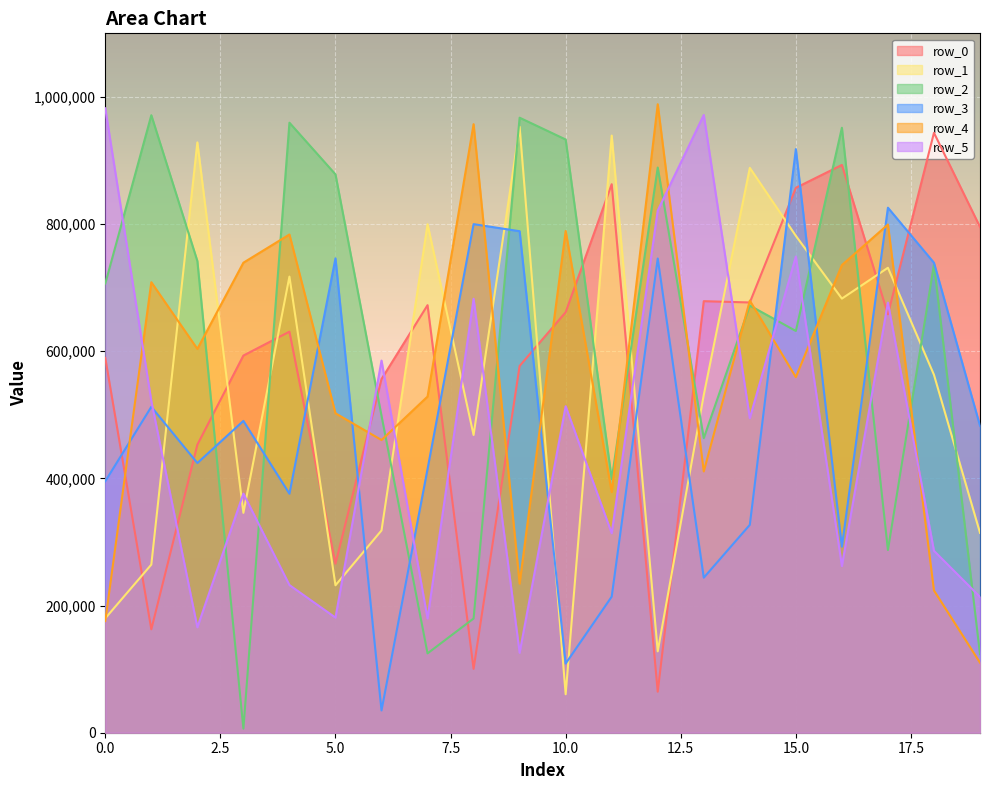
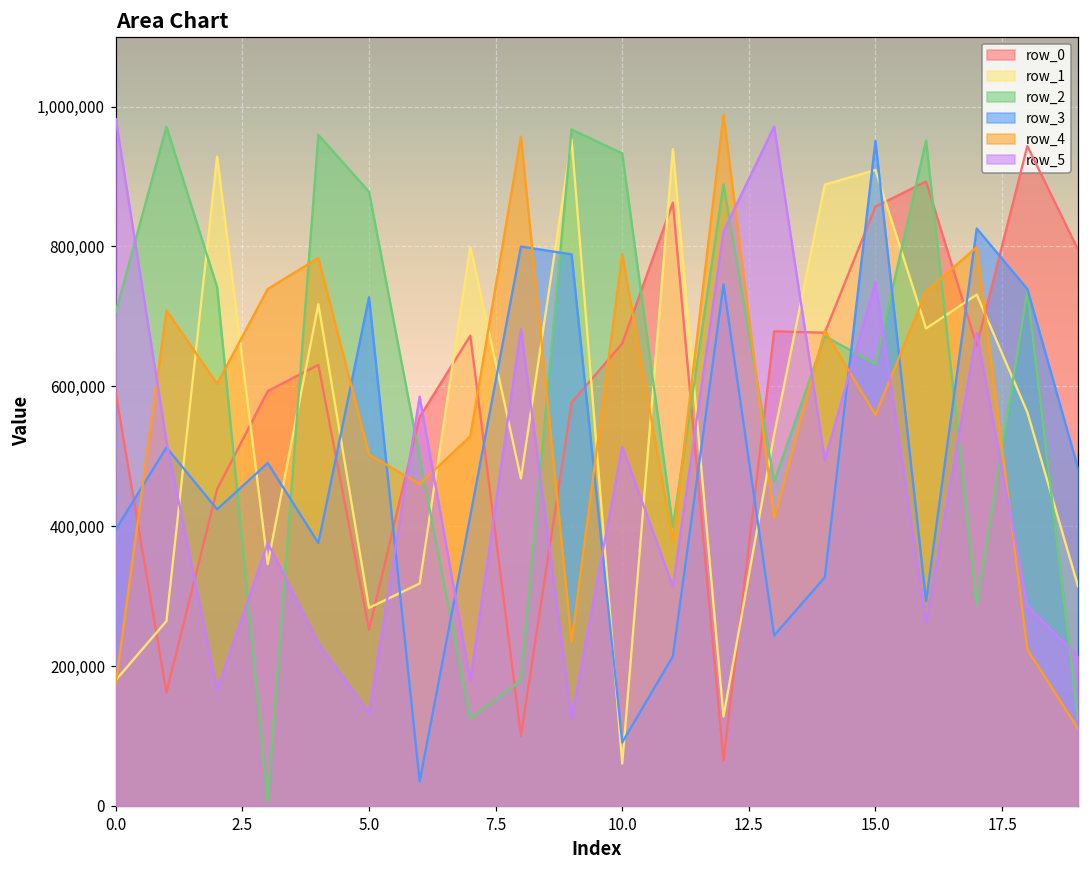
row_0, 5.0: 270,000 -> 250,000
row_1, 5.0: 230,000 -> 280,000
row_3, 5.0: 750,000 -> 730,000
row_5, 5.0: 180,000 -> 130,000
row_3, 10.0: 110,000 -> 90,000
row_1, 15.0: 780,000 -> 910,000
row_3, 15.0: 920,000 -> 950,000
